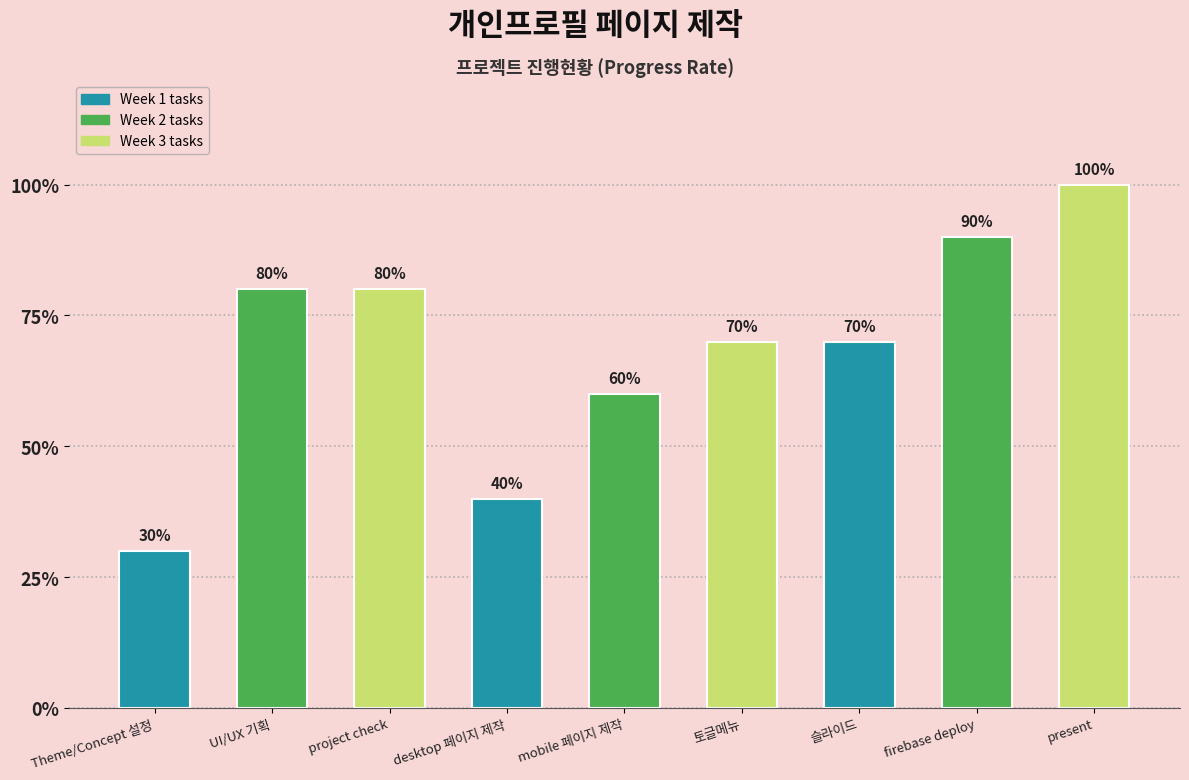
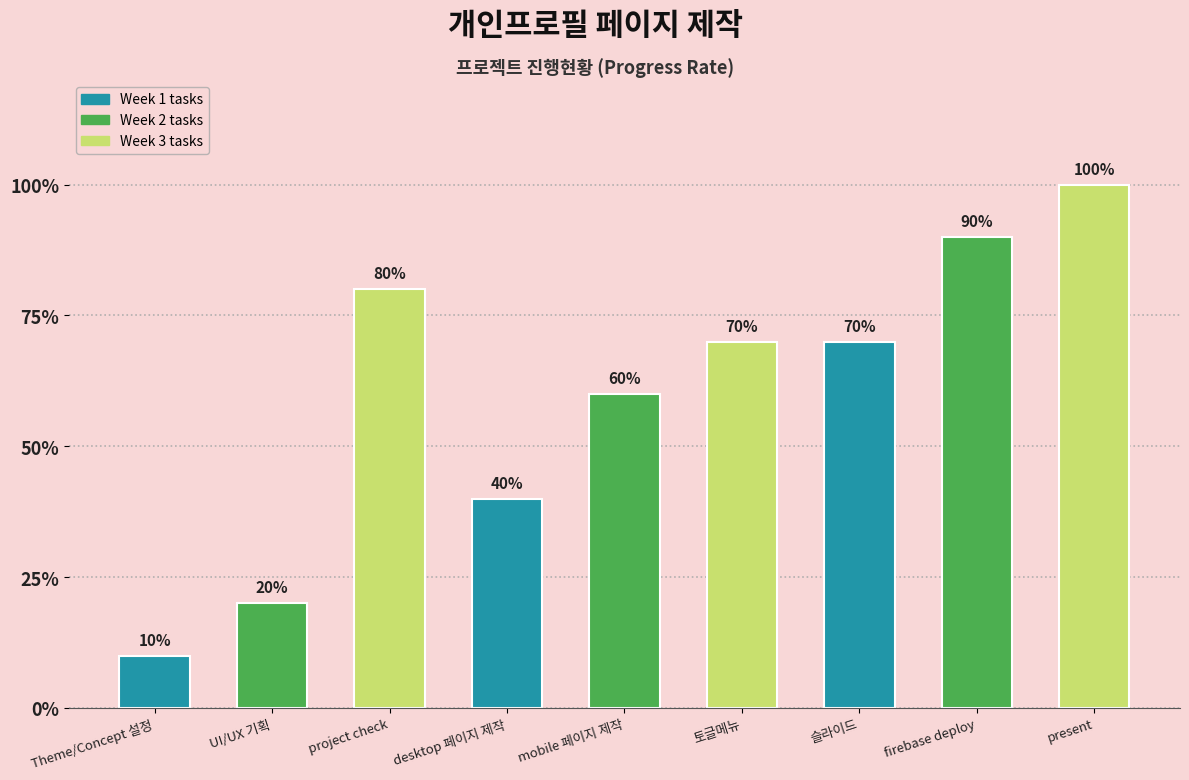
Theme/Concept 설정: 30% -> 10%
UI/UX 기획: 80% -> 20%
